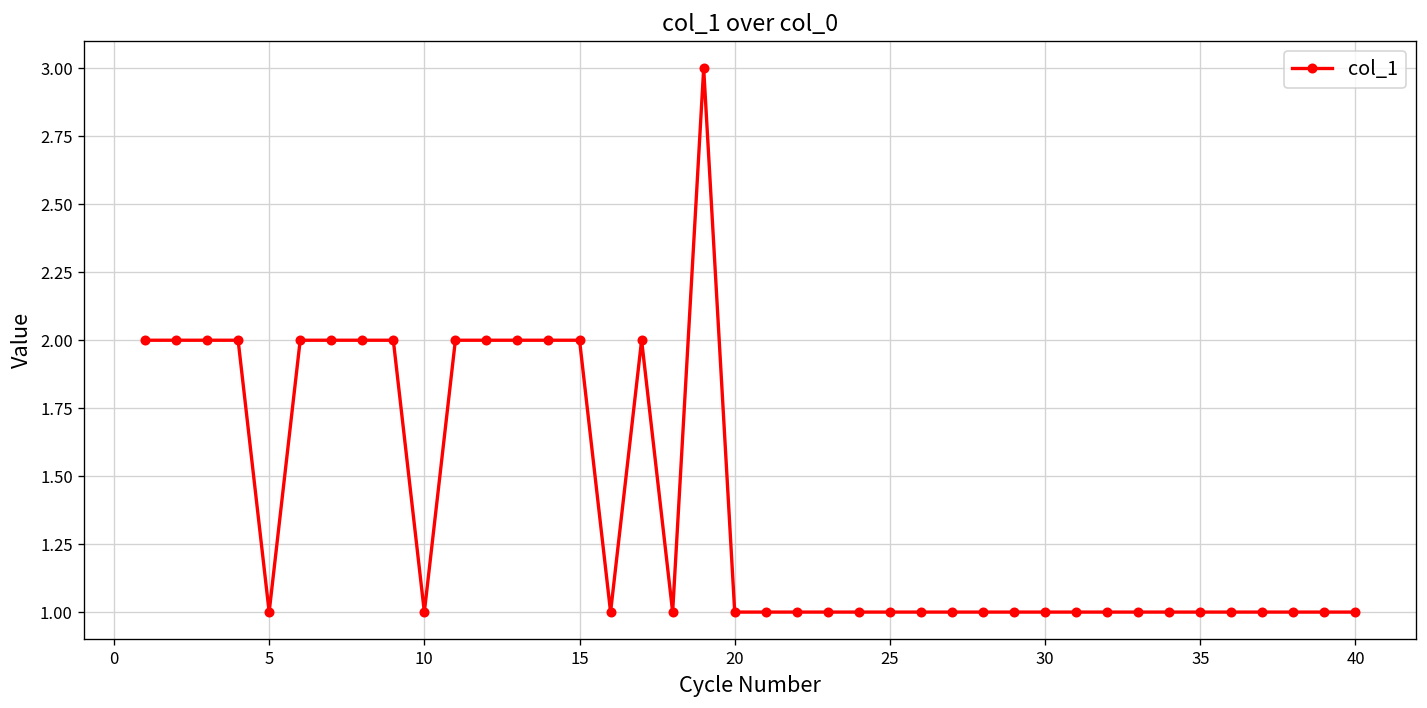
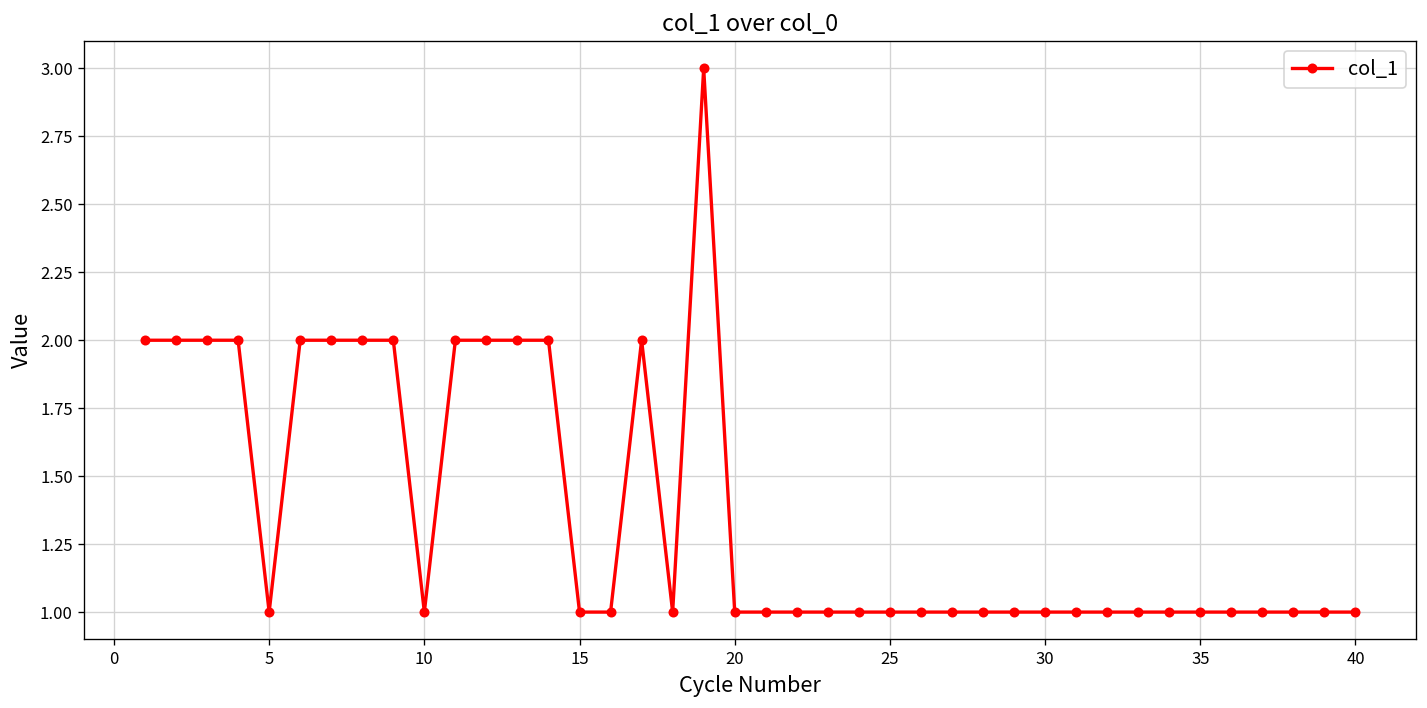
15: 2 -> 1
